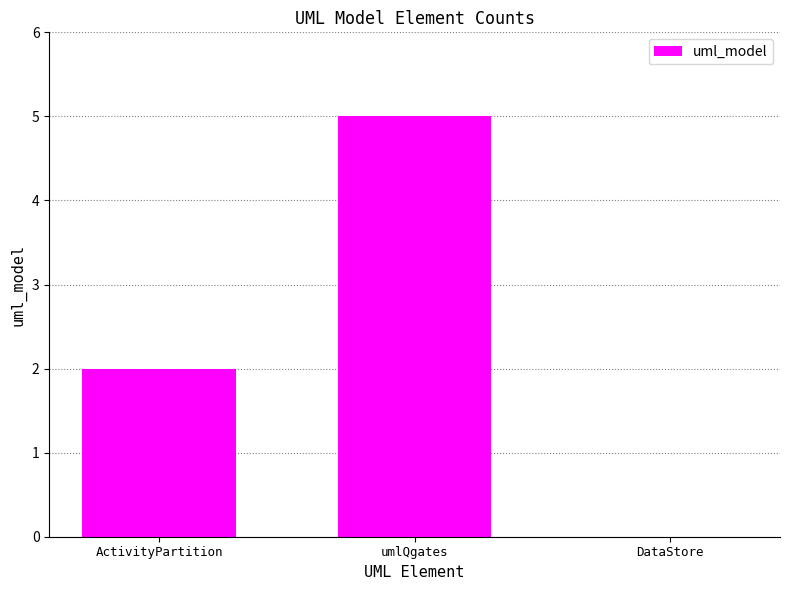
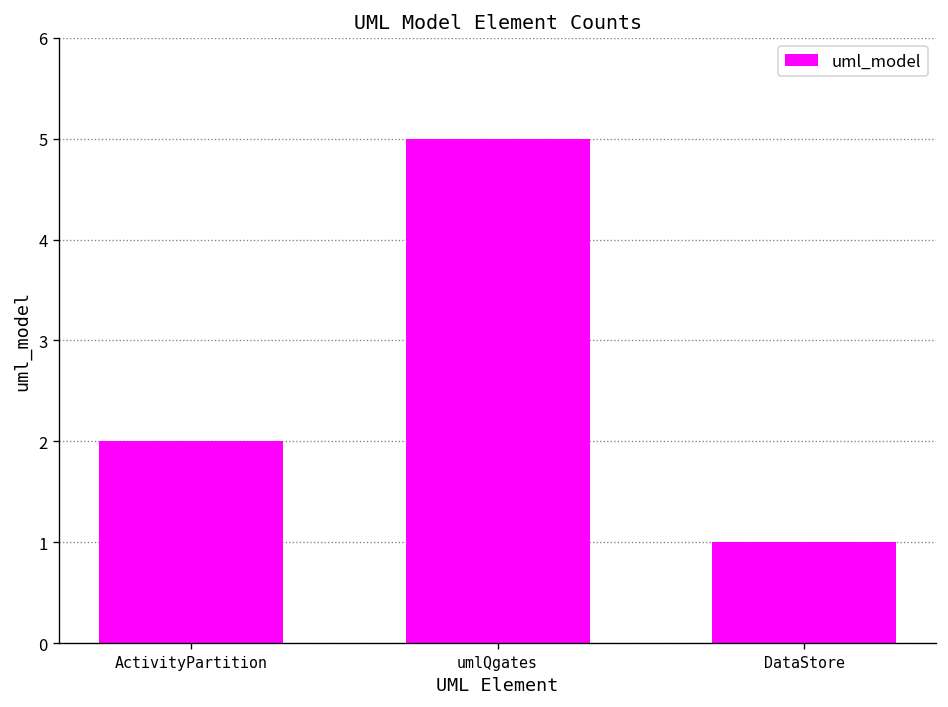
DataStore: 0 -> 1
